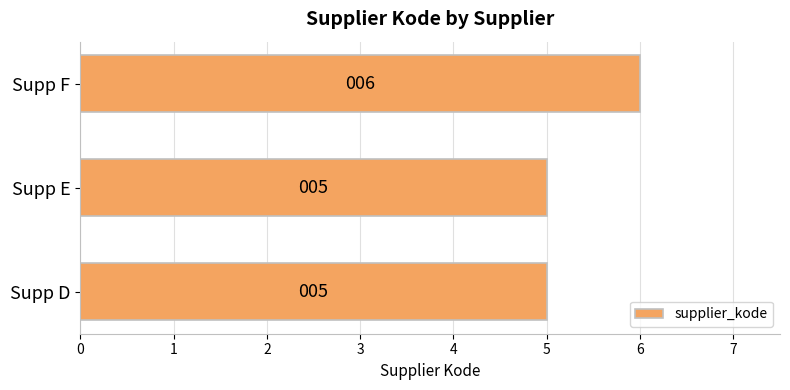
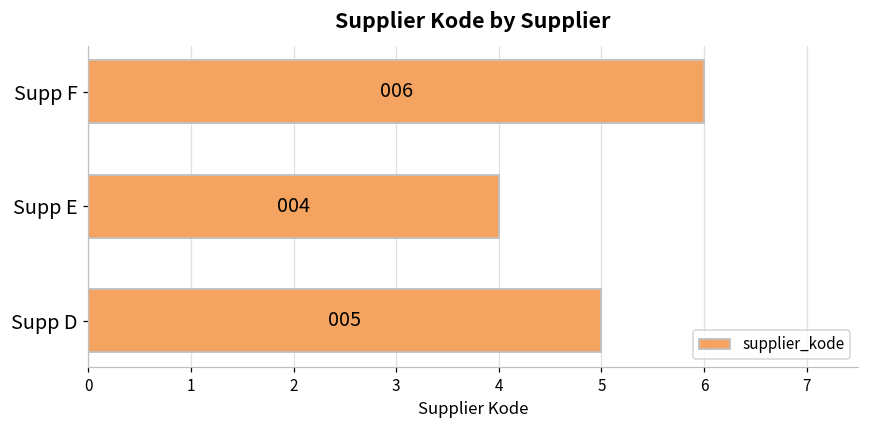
Supp E: 005 -> 004
